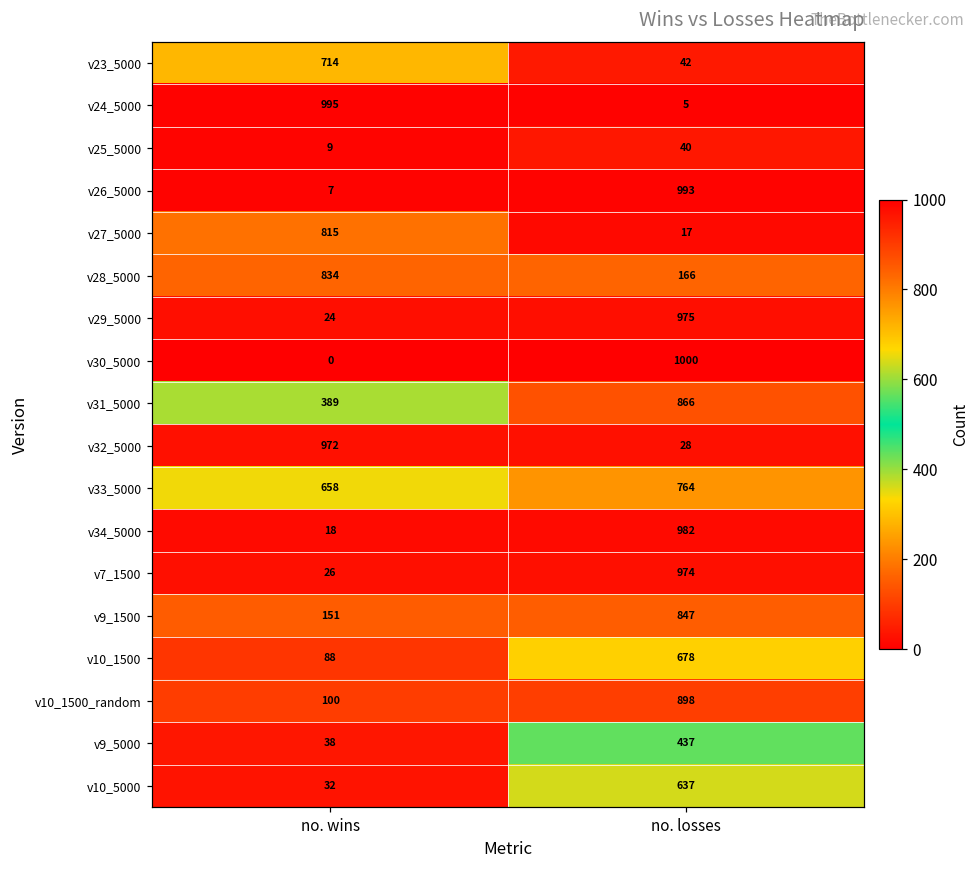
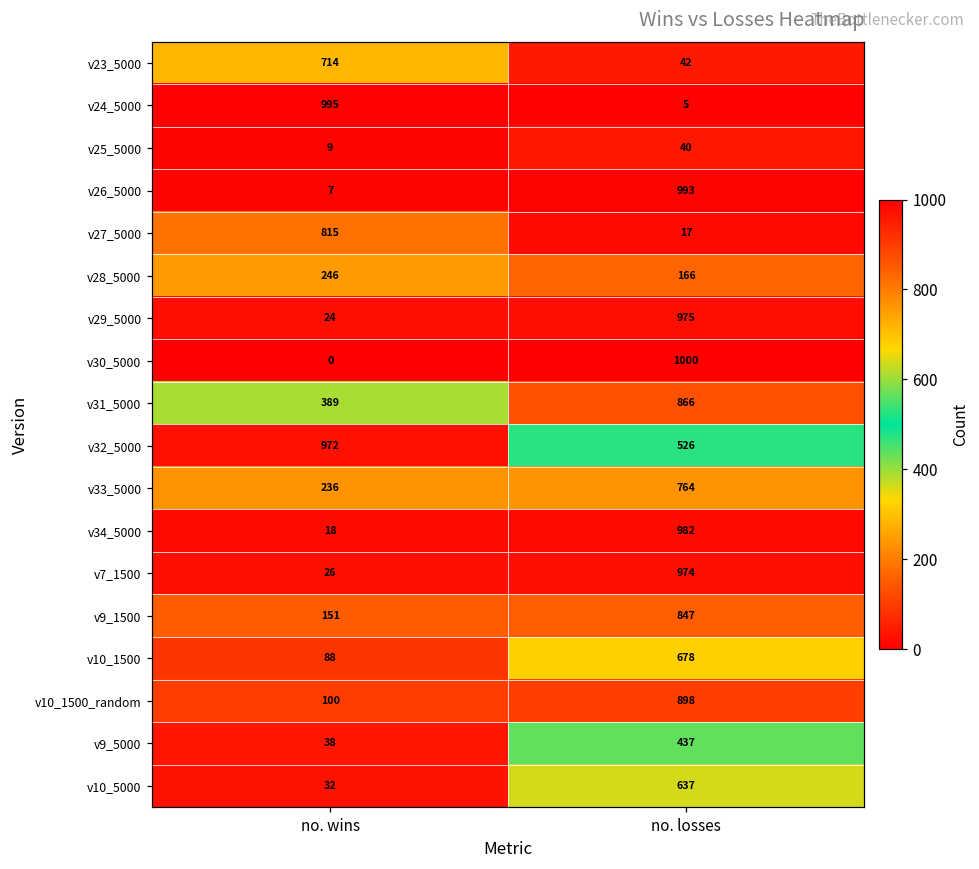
v28_5000, no. wins: 834 -> 246
v32_5000, no. losses: 28 -> 526
v33_5000, no. wins: 658 -> 236
